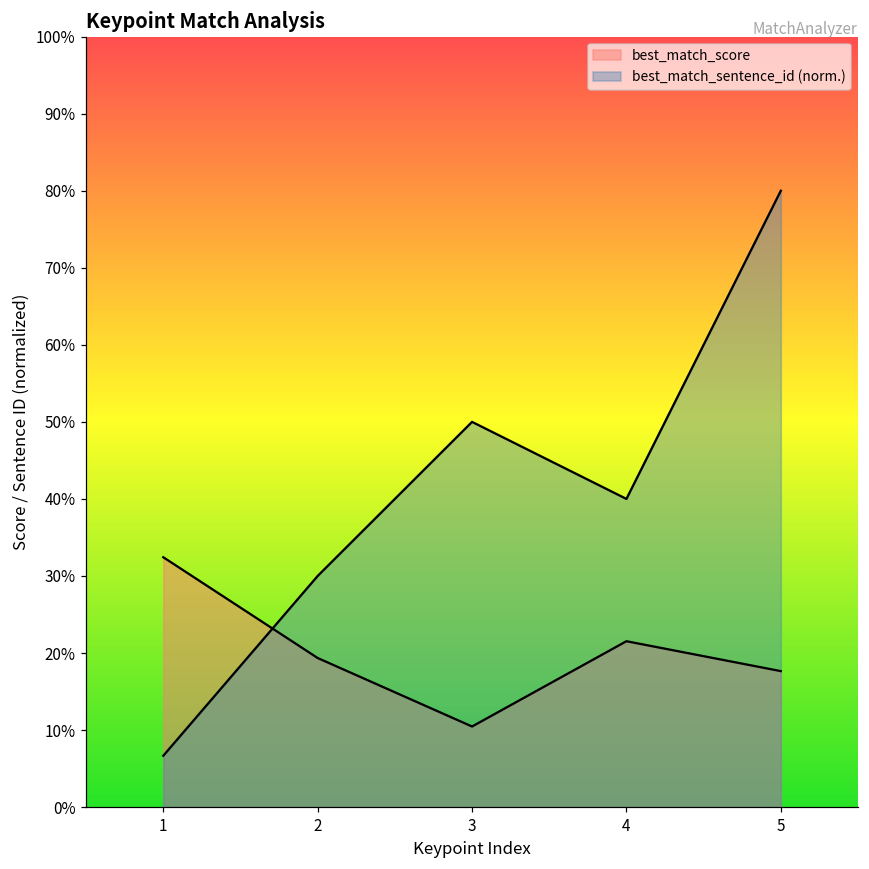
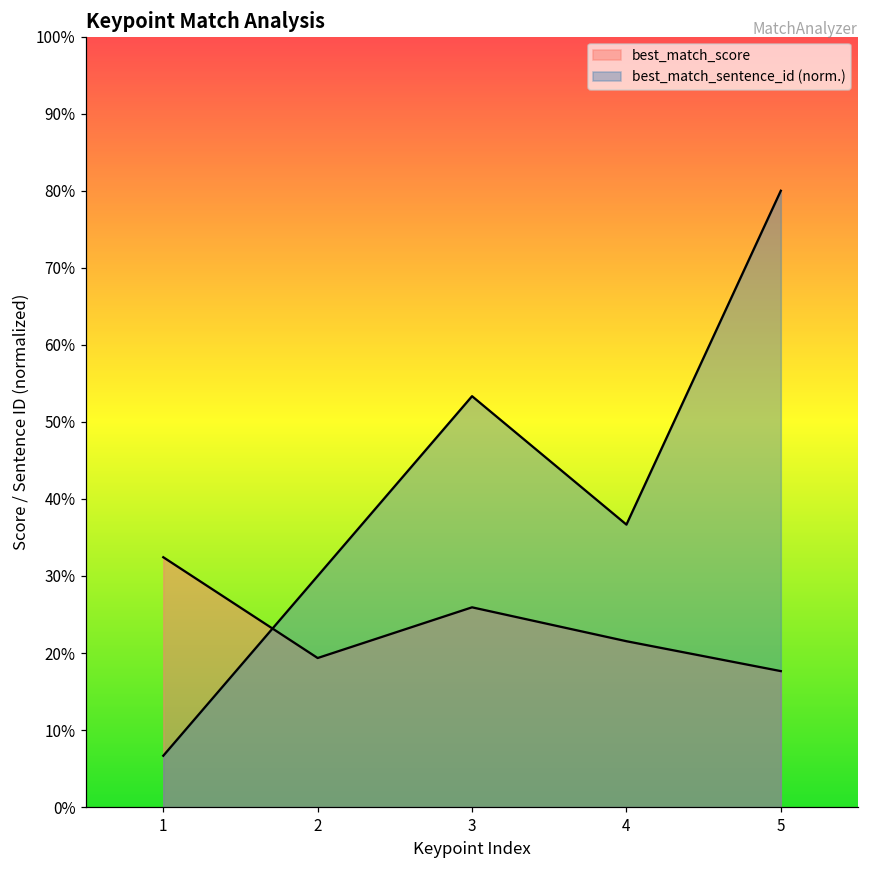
best_match_score, 3: 10% -> 26%
best_match_sentence_id (norm.), 3: 50% -> 53%
best_match_sentence_id (norm.), 4: 40% -> 37%
